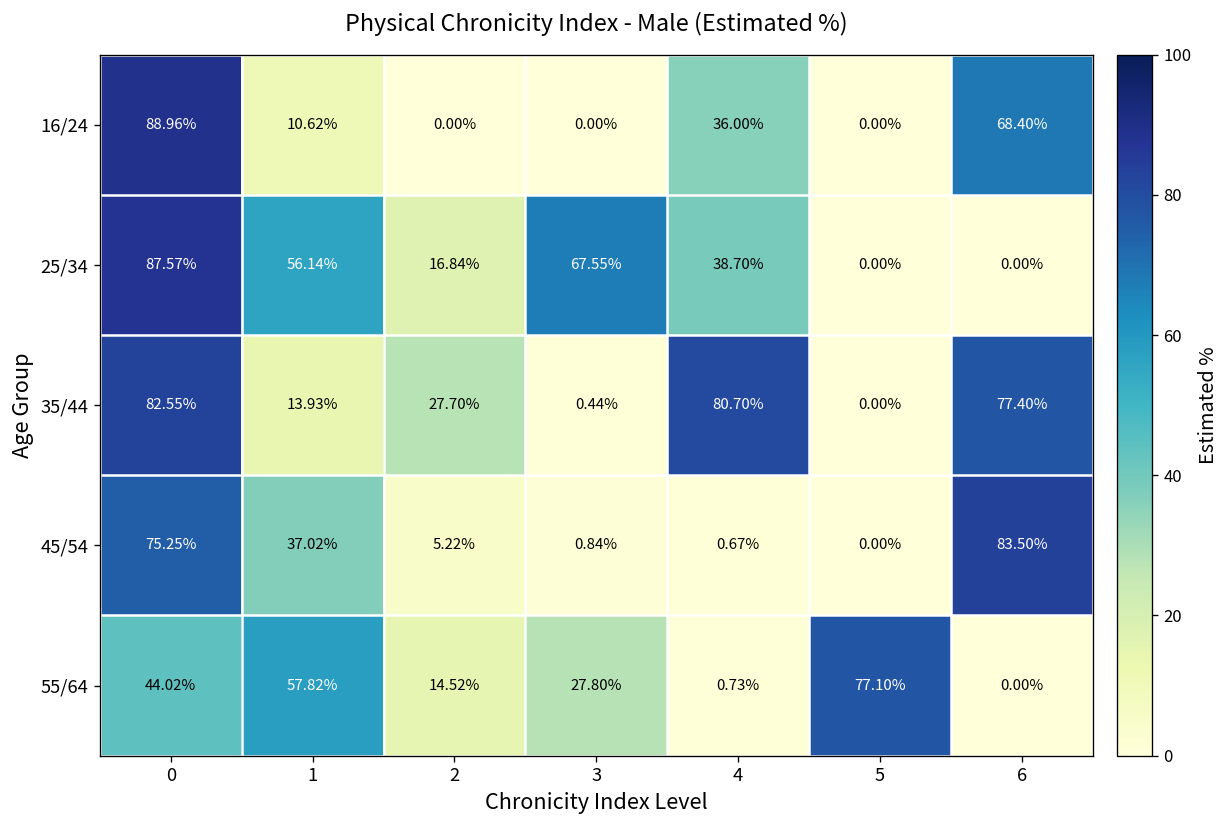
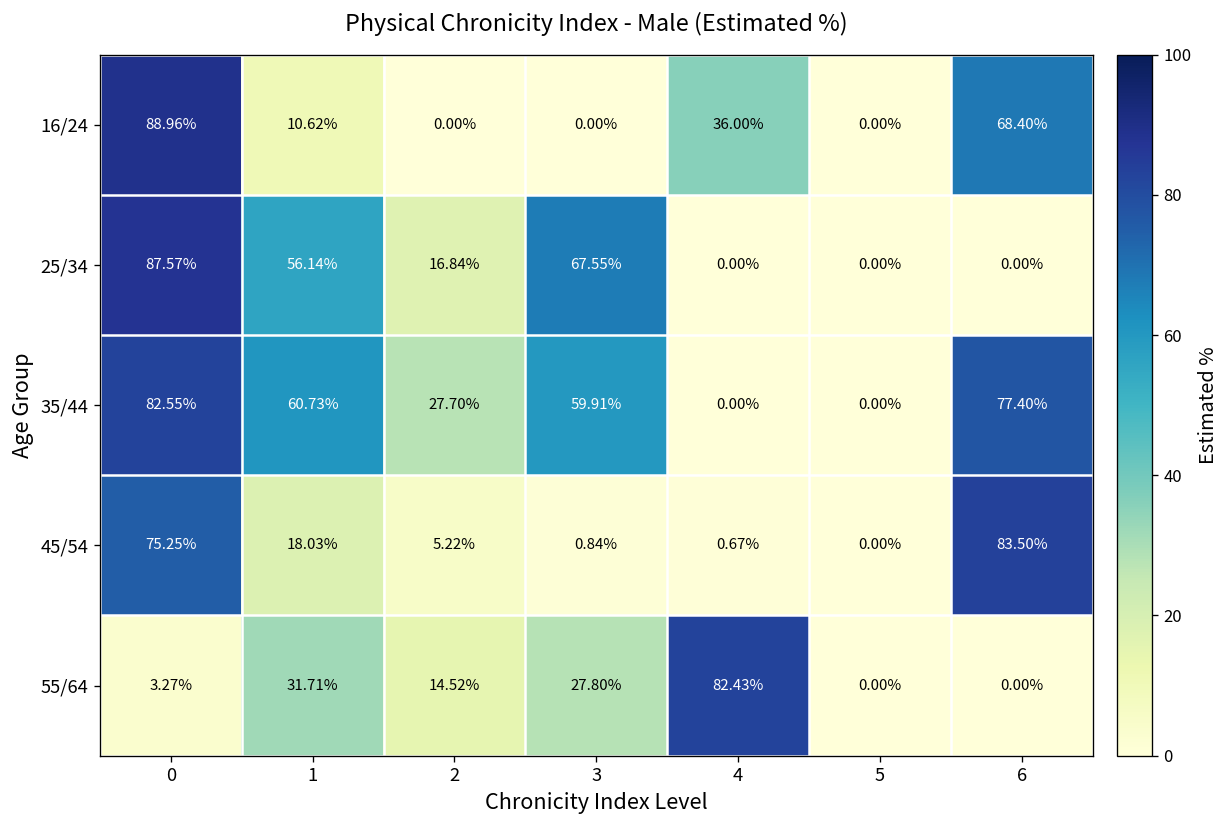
25/34, 4: 38.70% -> 0.00%
35/44, 1: 13.93% -> 60.73%
35/44, 3: 0.44% -> 59.91%
35/44, 4: 80.70% -> 0.00%
45/54, 1: 37.02% -> 18.03%
55/64, 0: 44.02% -> 3.27%
55/64, 1: 57.82% -> 31.71%
55/64, 4: 0.73% -> 82.43%
55/64, 5: 77.10% -> 0.00%
